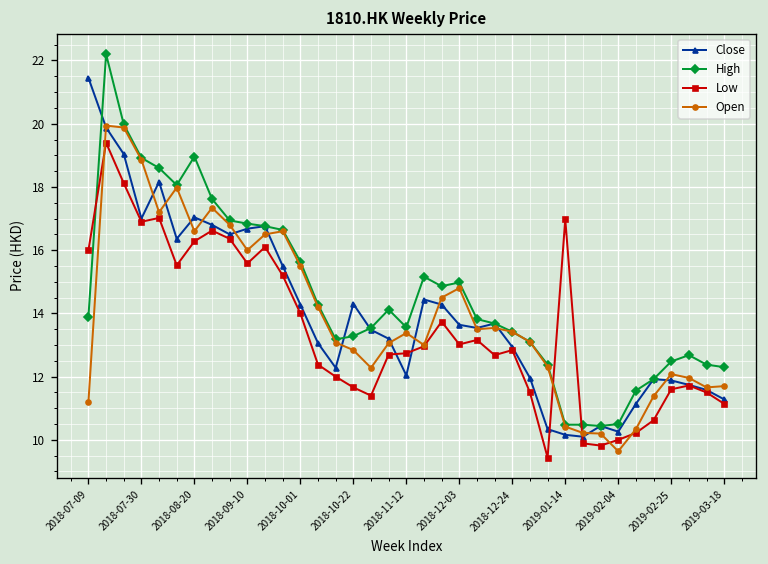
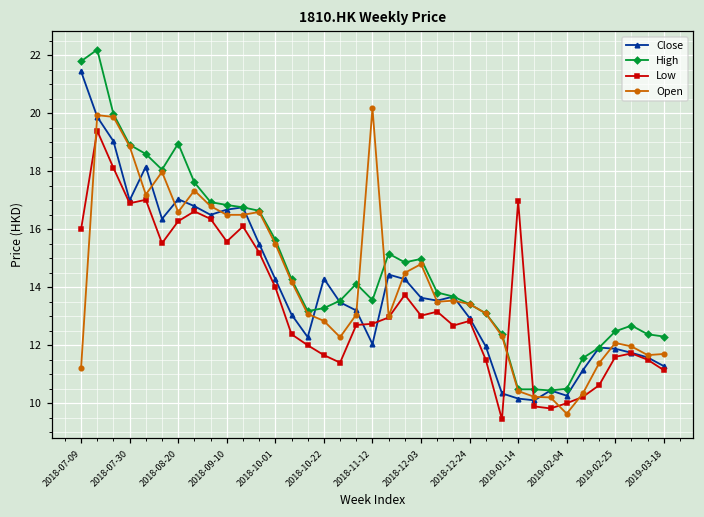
High, 2018-07-09: 13.9 -> 21.8
Open, 2018-09-10: 16.0 -> 16.5
Open, 2018-11-12: 13.4 -> 20.2
